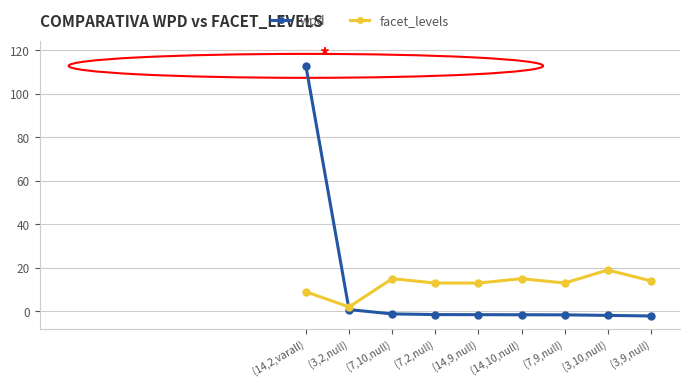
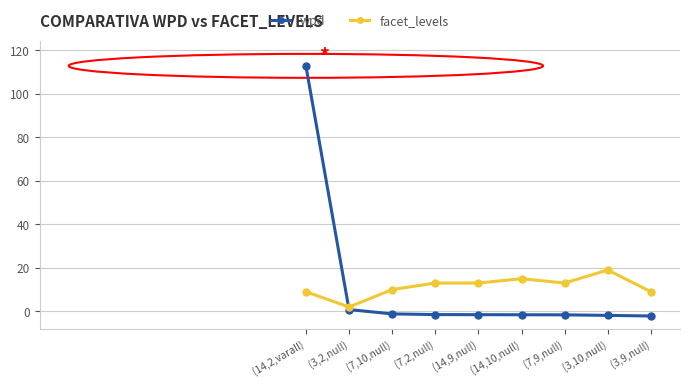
facet_levels, (7,10,null): 15 -> 10
facet_levels, (3,9,null): 14 -> 9
